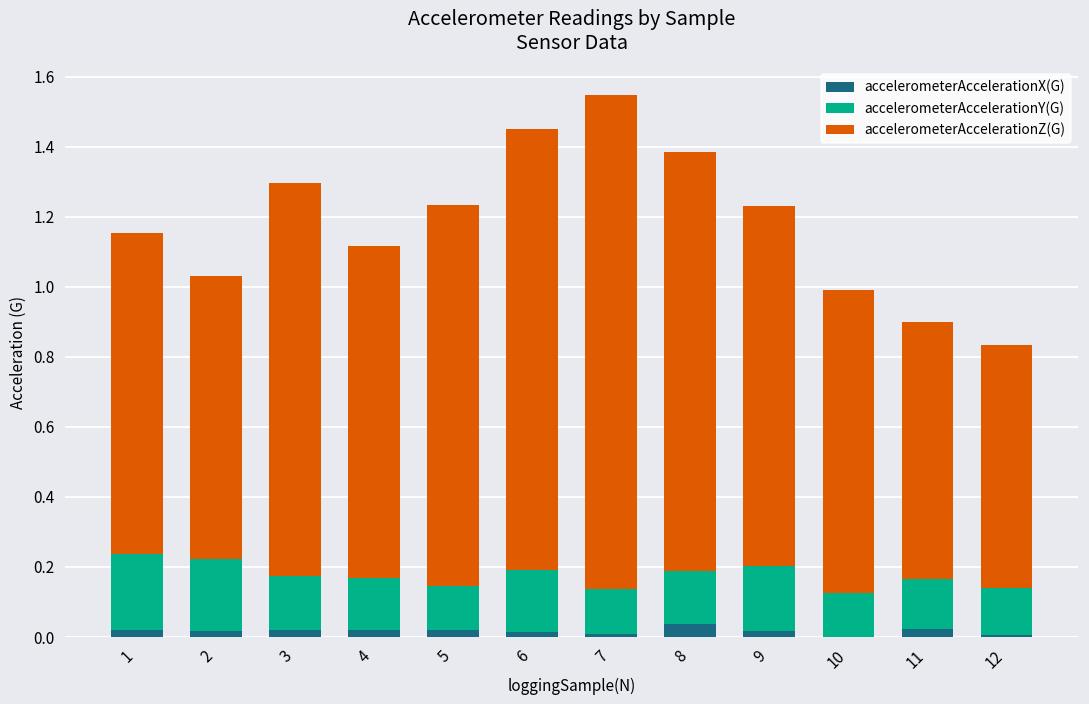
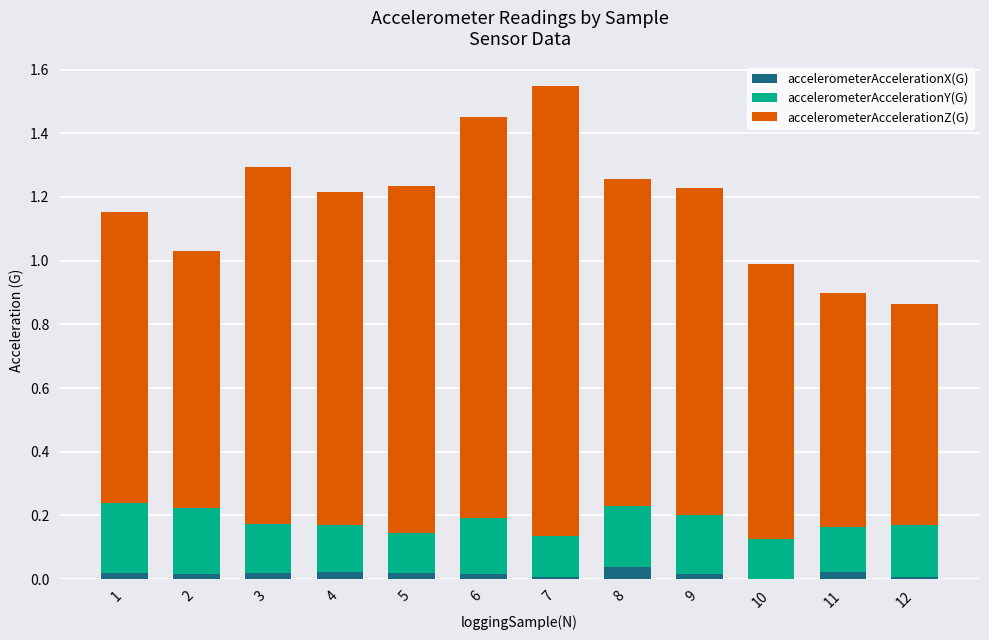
accelerometerAccelerationZ(G), 4: 0.95 -> 1.05
accelerometerAccelerationY(G), 8: 0.15 -> 0.19
accelerometerAccelerationZ(G), 8: 1.20 -> 1.03
accelerometerAccelerationY(G), 12: 0.13 -> 0.16
